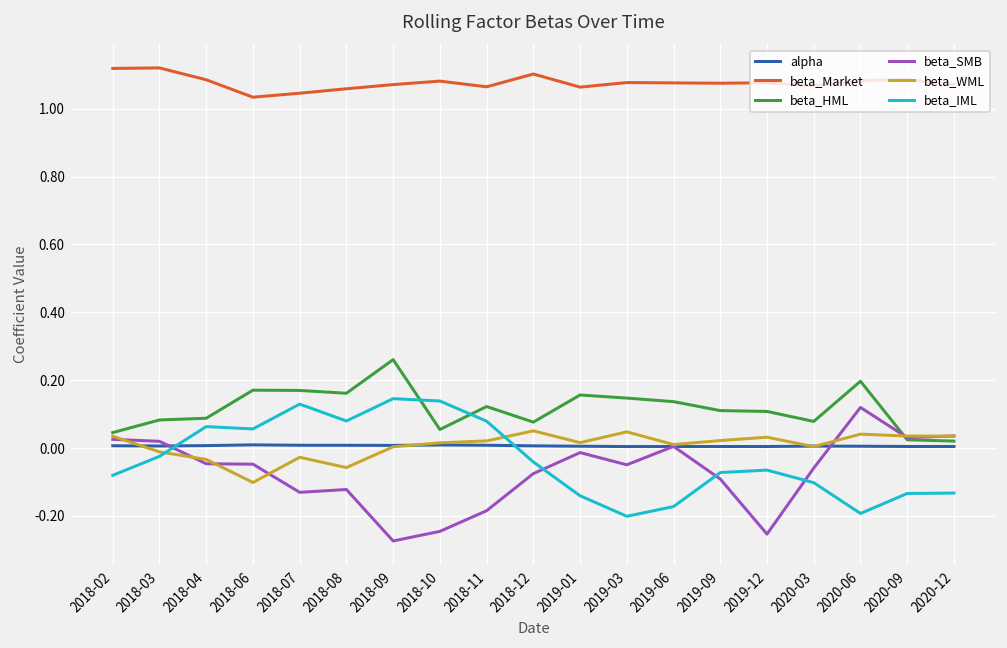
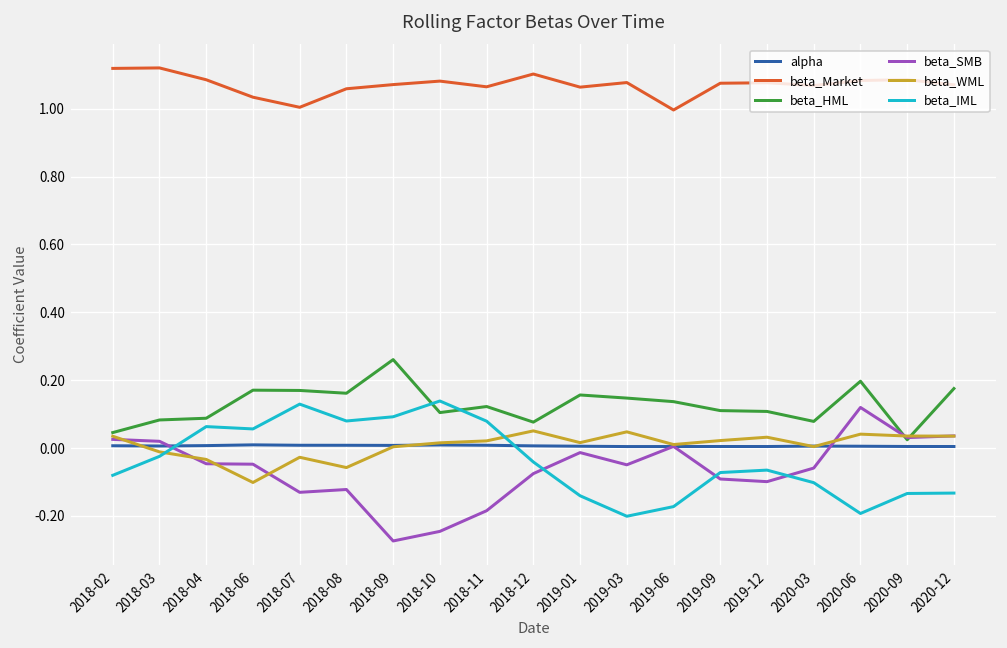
beta_Market, 2018-07: 1.05 -> 1.00
beta_IML, 2018-09: 0.15 -> 0.09
beta_HML, 2018-10: 0.05 -> 0.10
beta_Market, 2019-06: 1.08 -> 1.00
beta_SMB, 2019-12: -0.25 -> -0.10
beta_HML, 2020-12: 0.02 -> 0.18
